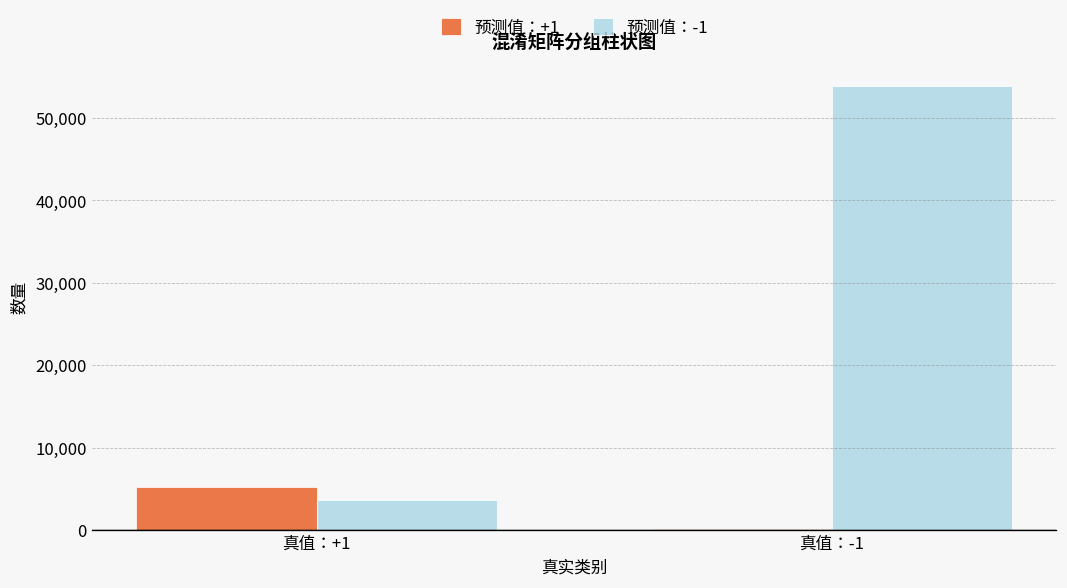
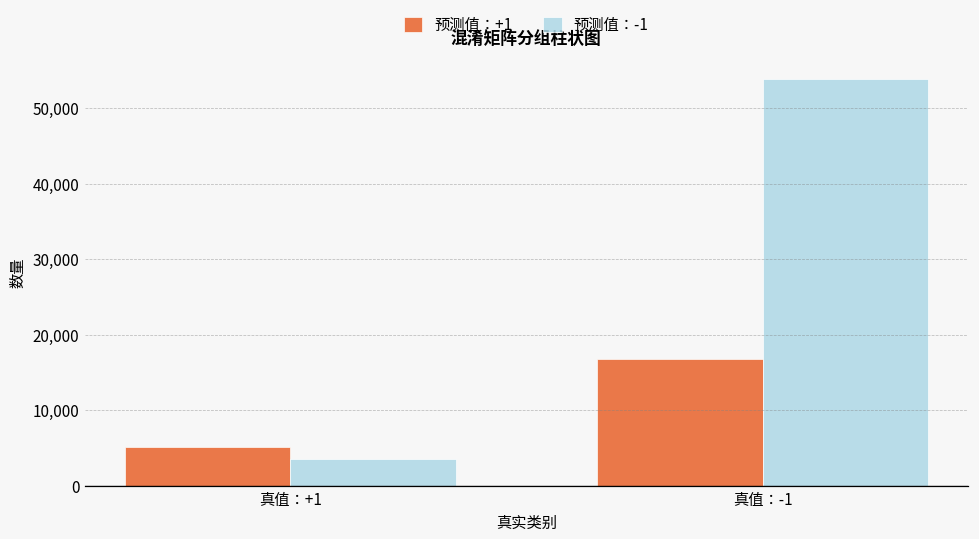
预测值：+1, 真值：-1: 0 -> 17,000
